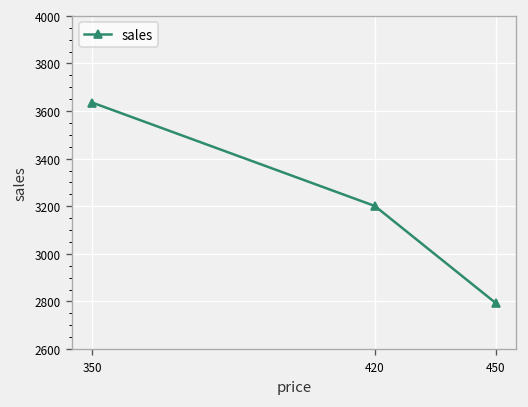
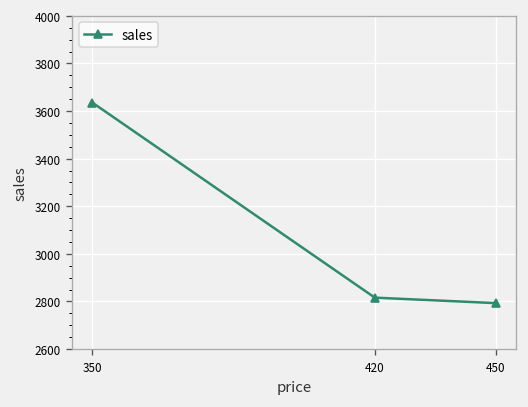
420: 3200 -> 2820
